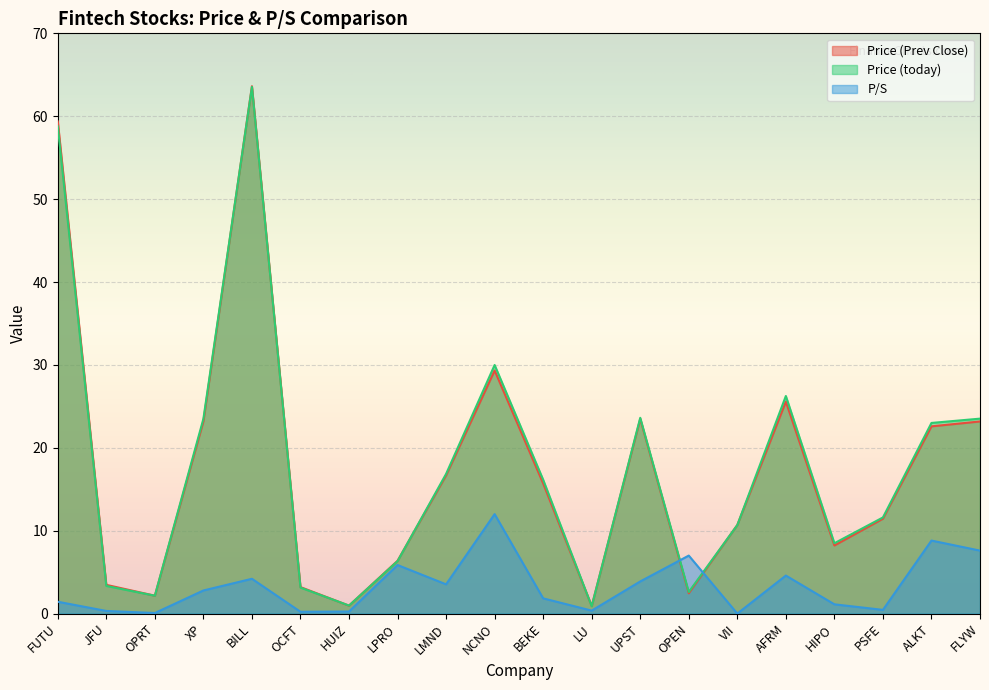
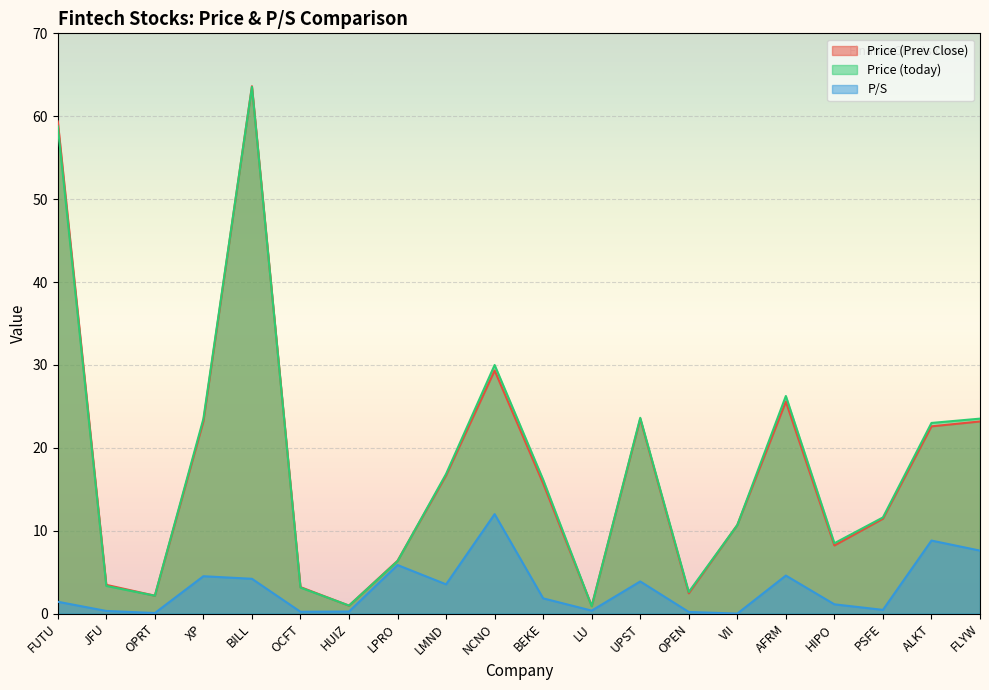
P/S, XP: 3 -> 5
P/S, OPEN: 7 -> 0
